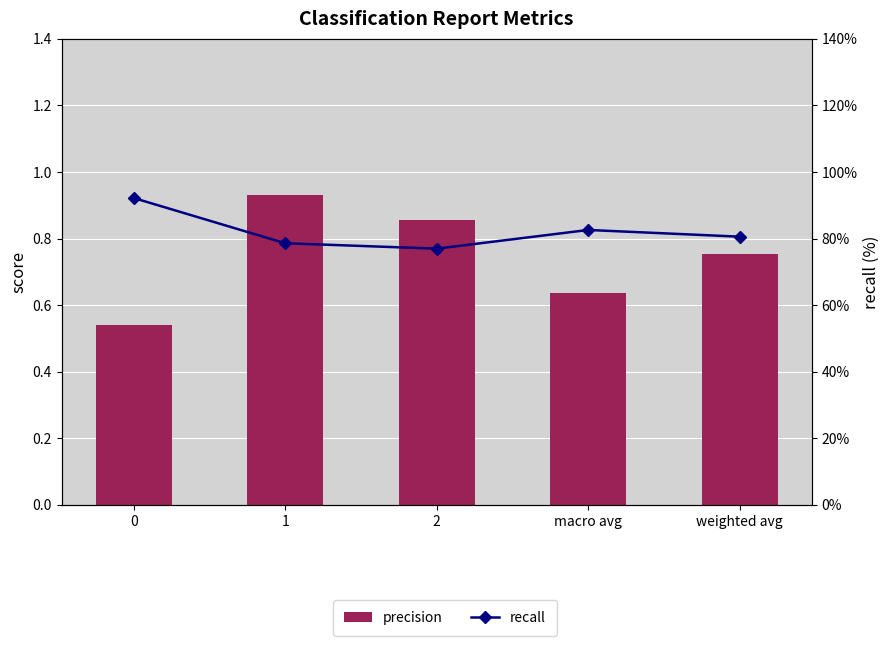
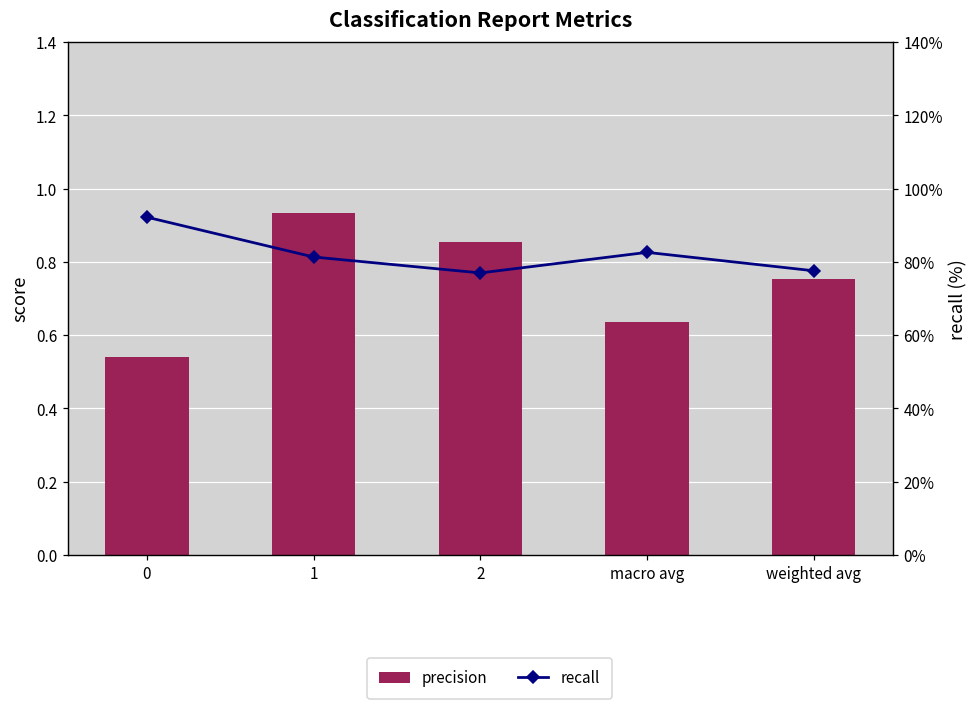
recall, 1: 79% -> 81%
recall, weighted avg: 81% -> 78%
